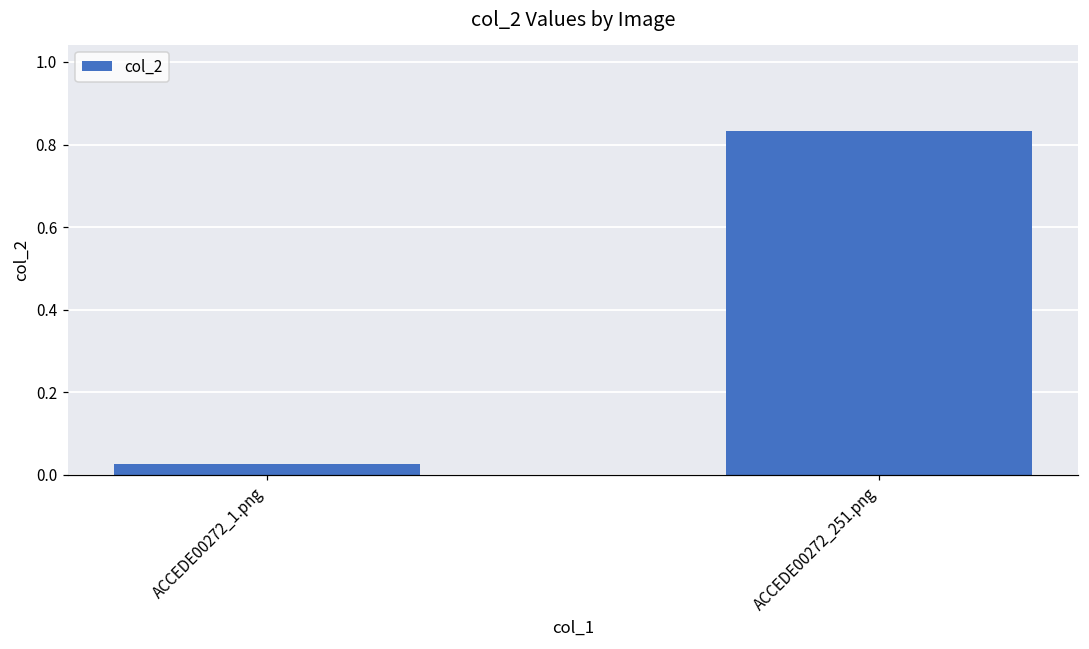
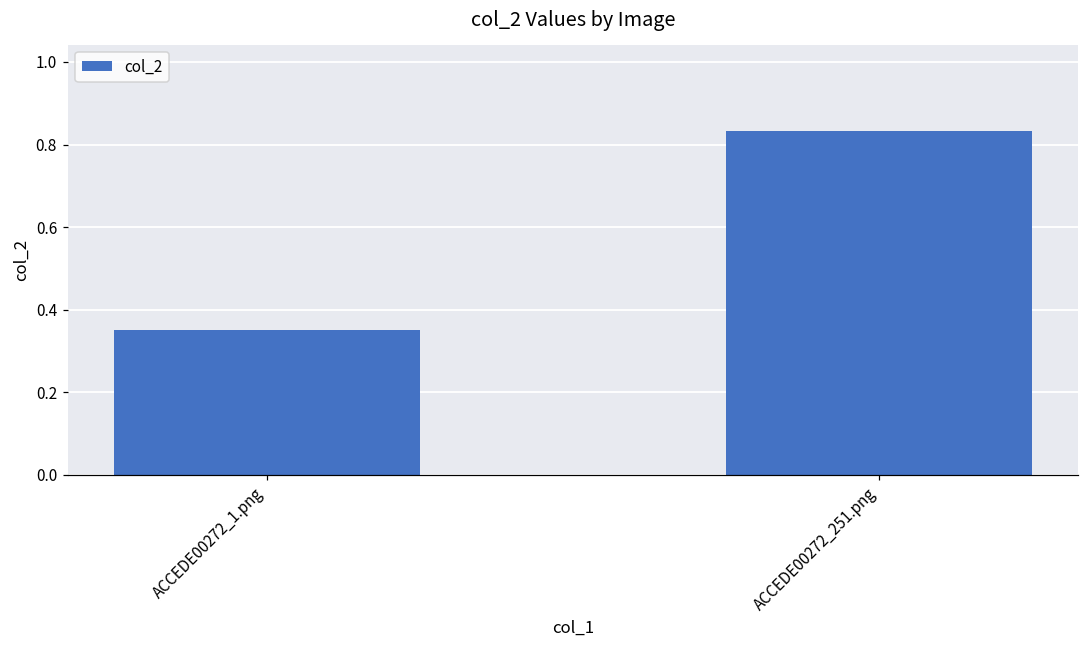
ACCEDE00272_1.png: 0.03 -> 0.35
